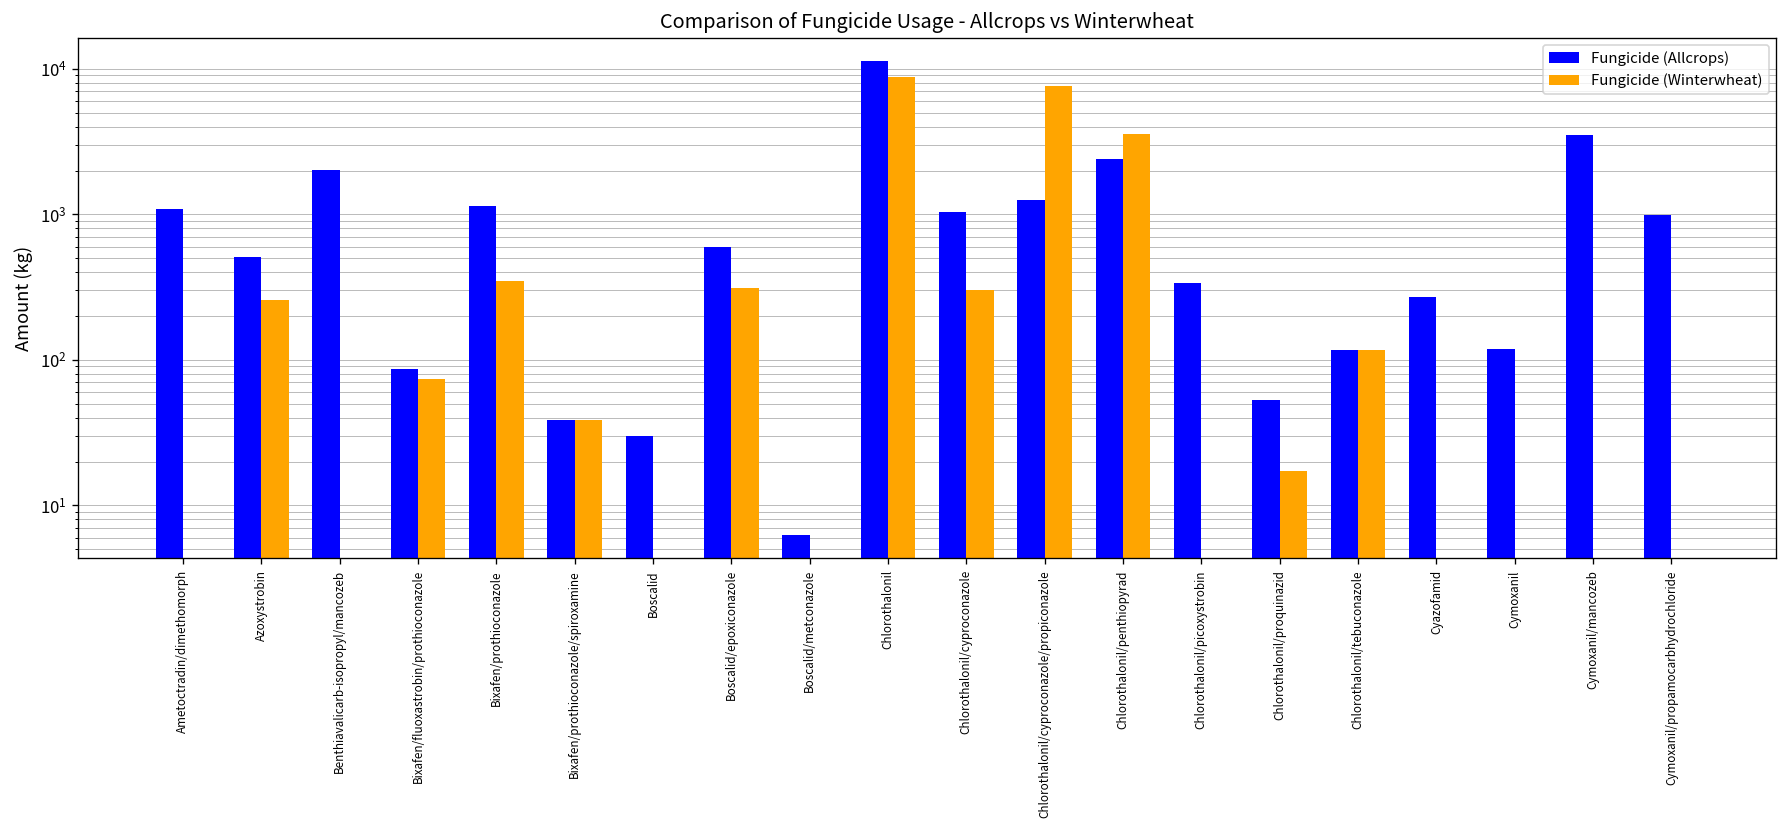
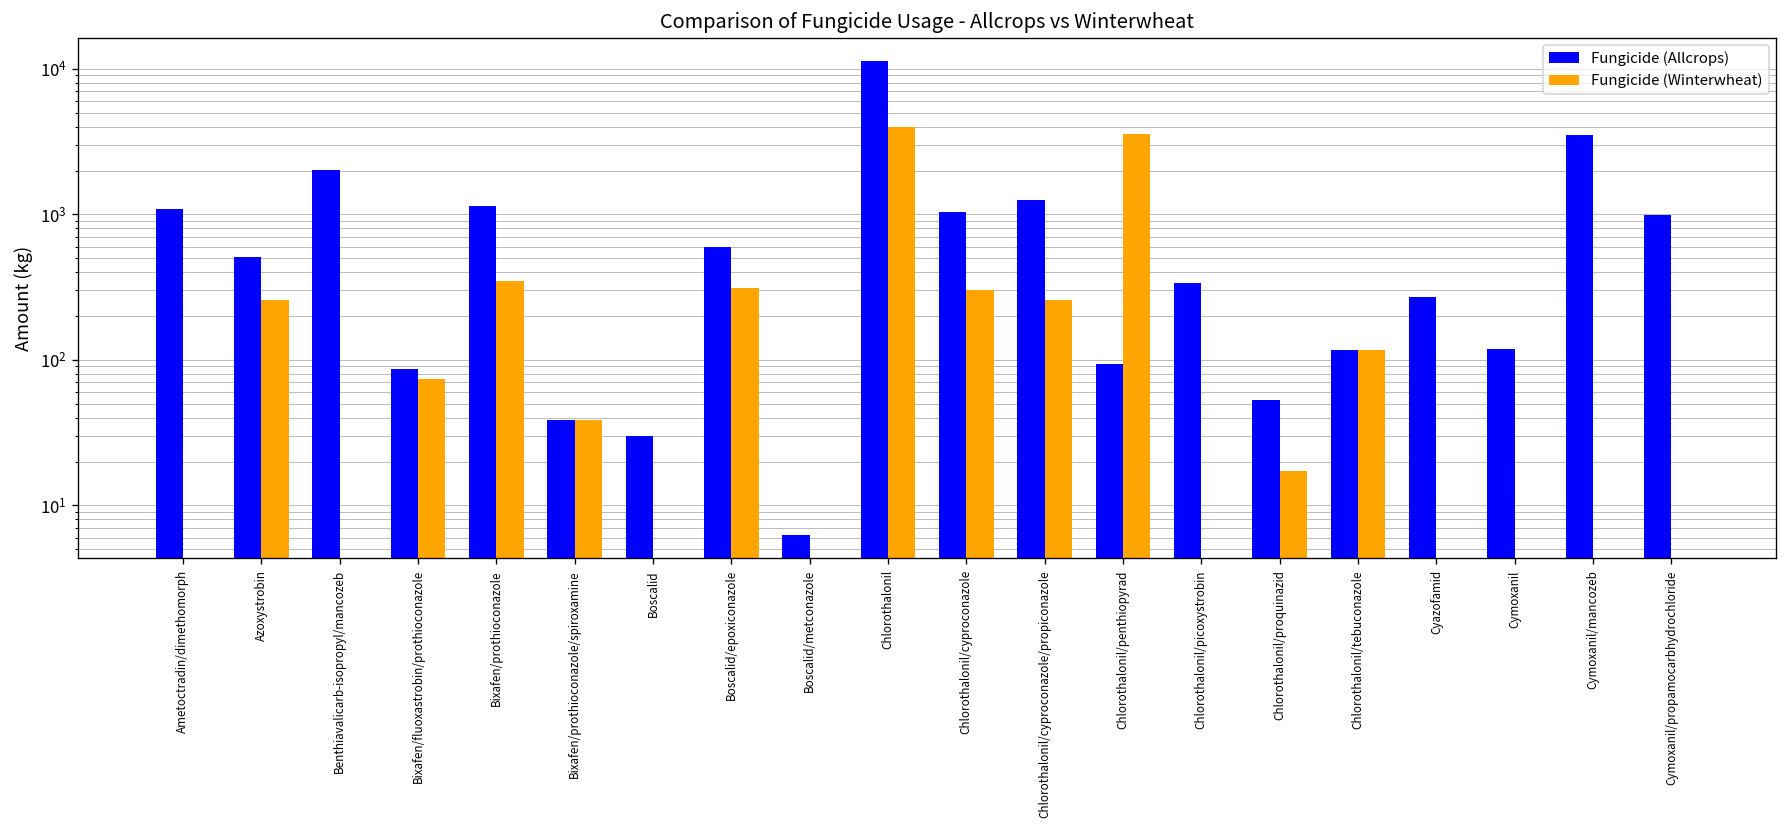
Fungicide (Winterwheat), Chlorothalonil: 9000 -> 4000
Fungicide (Winterwheat), Chlorothalonil/cyproconazole/propiconazole: 8000 -> 260
Fungicide (Allcrops), Chlorothalonil/penthiopyrad: 2400 -> 90
